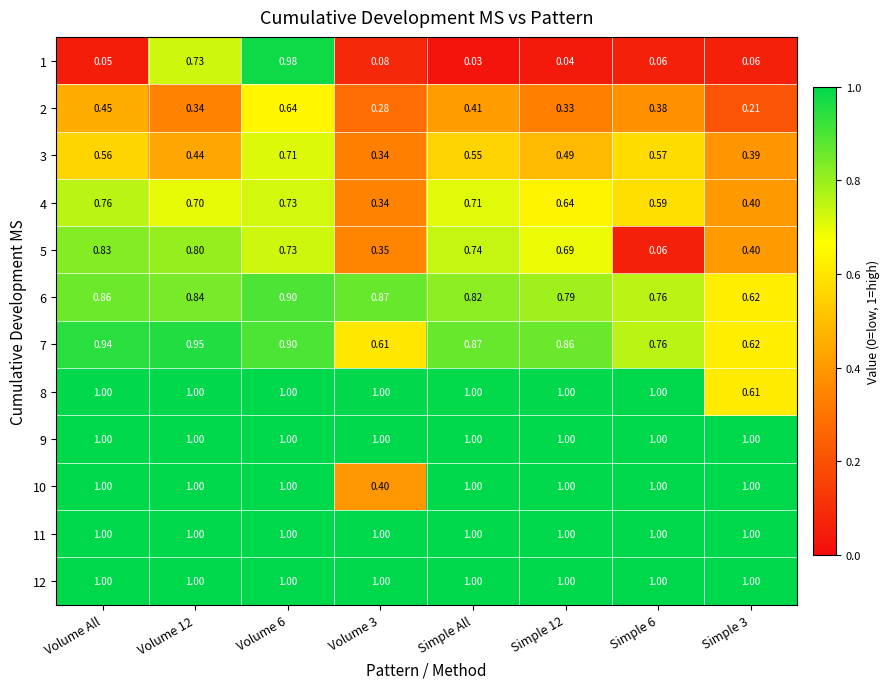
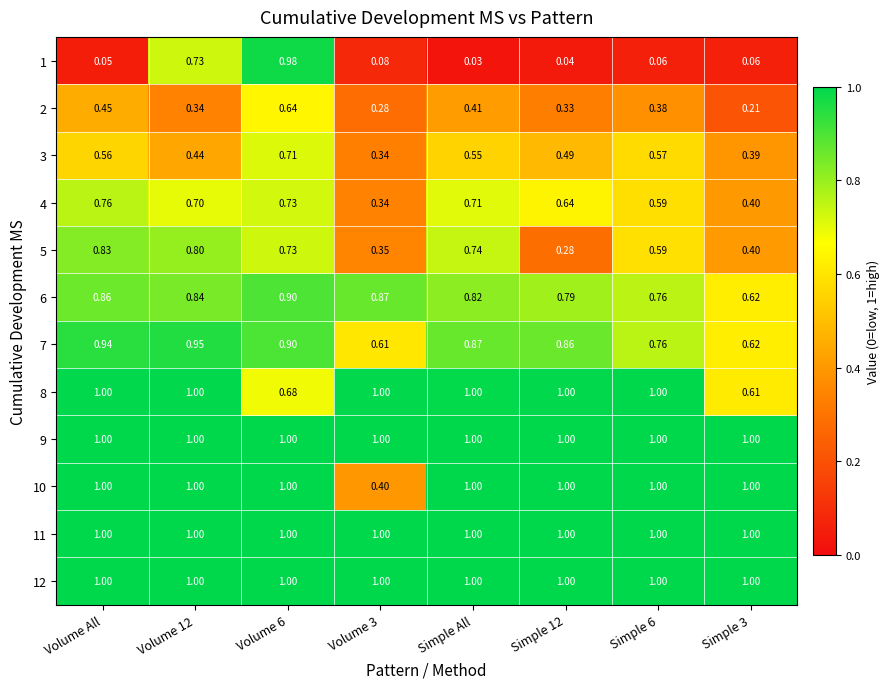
5, Simple 12: 0.69 -> 0.28
5, Simple 6: 0.06 -> 0.59
8, Volume 6: 1.00 -> 0.68
